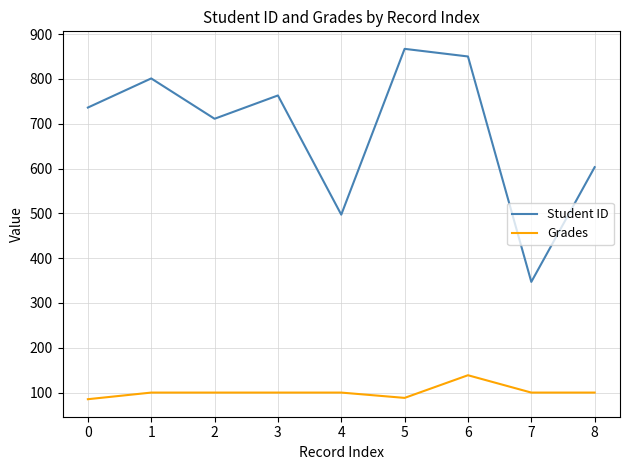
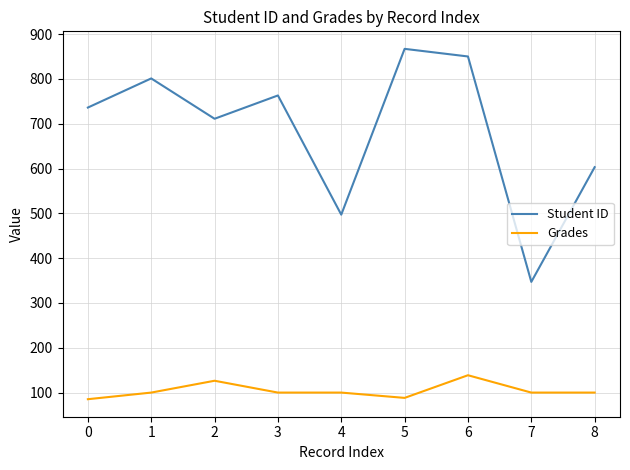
Grades, 2: 100 -> 130
